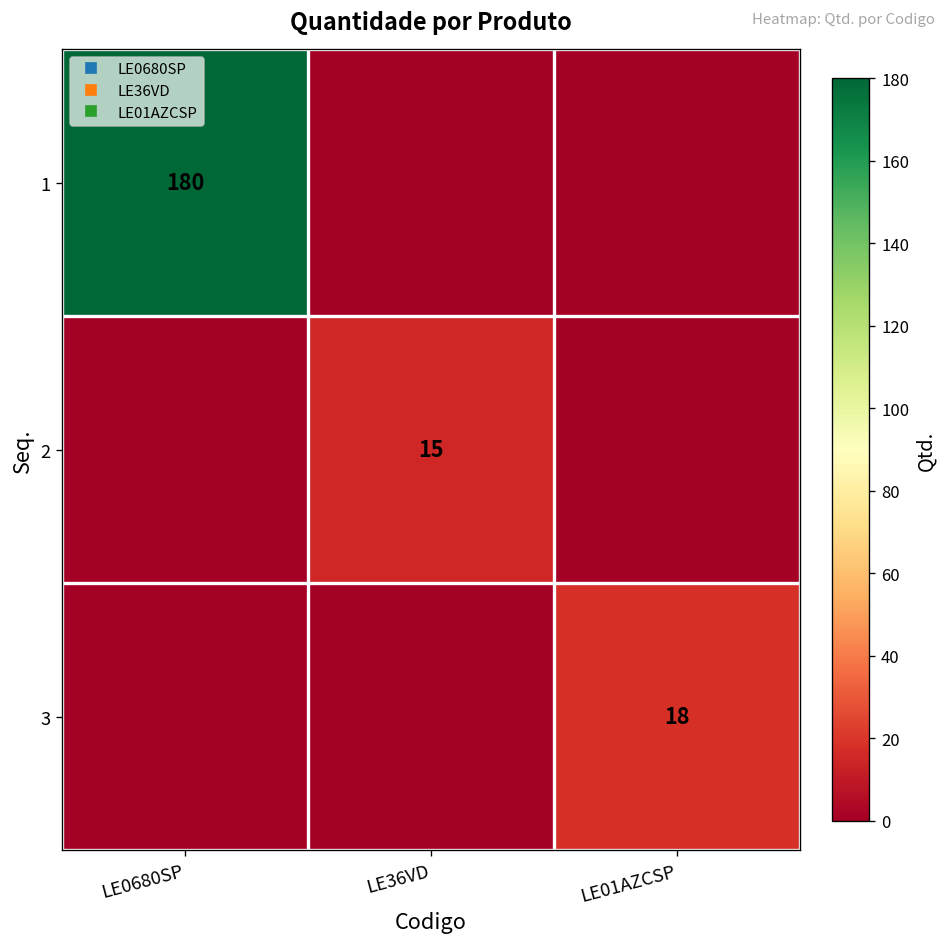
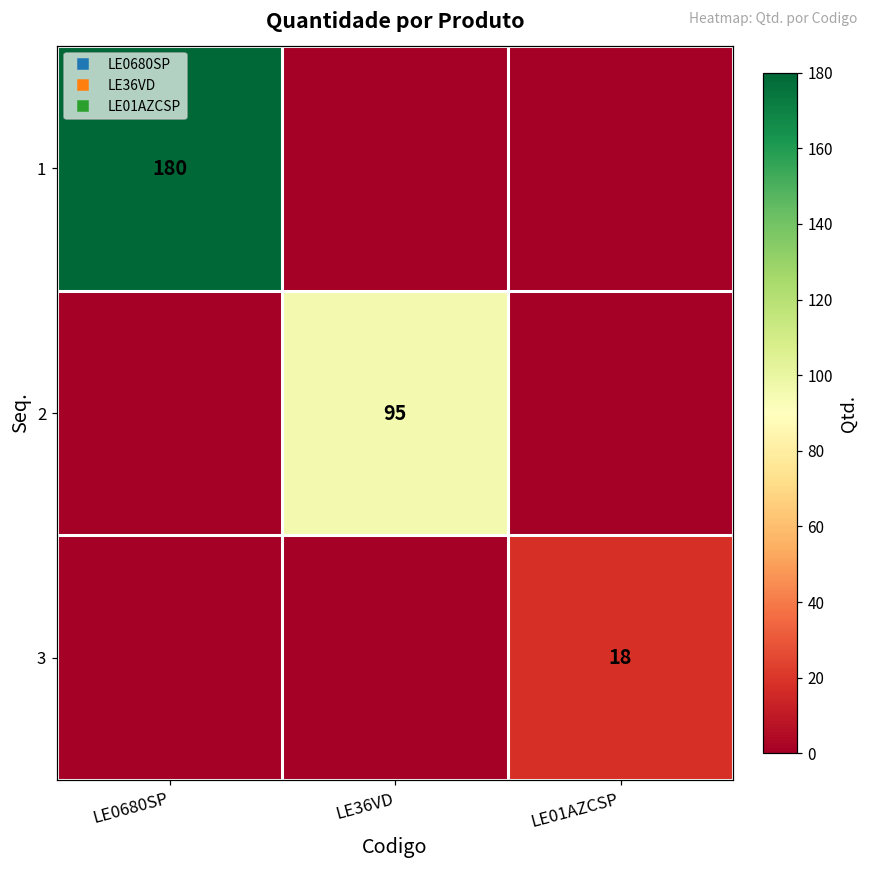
2, LE36VD: 15 -> 95
